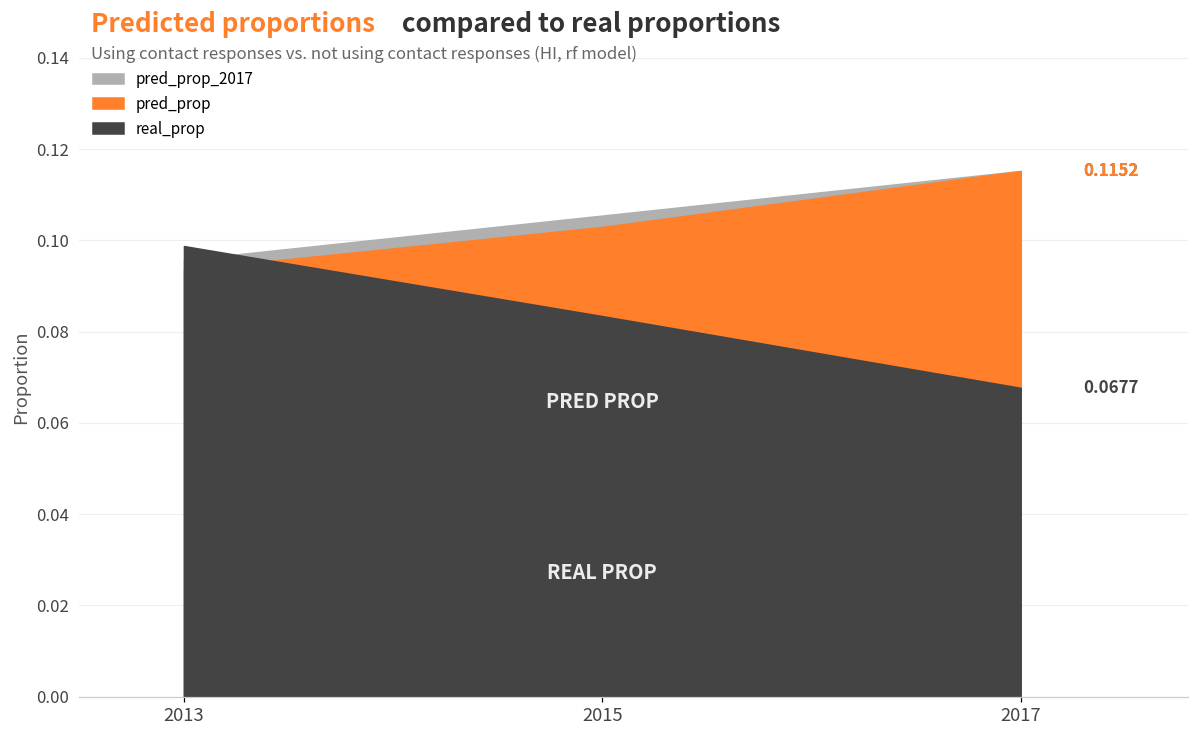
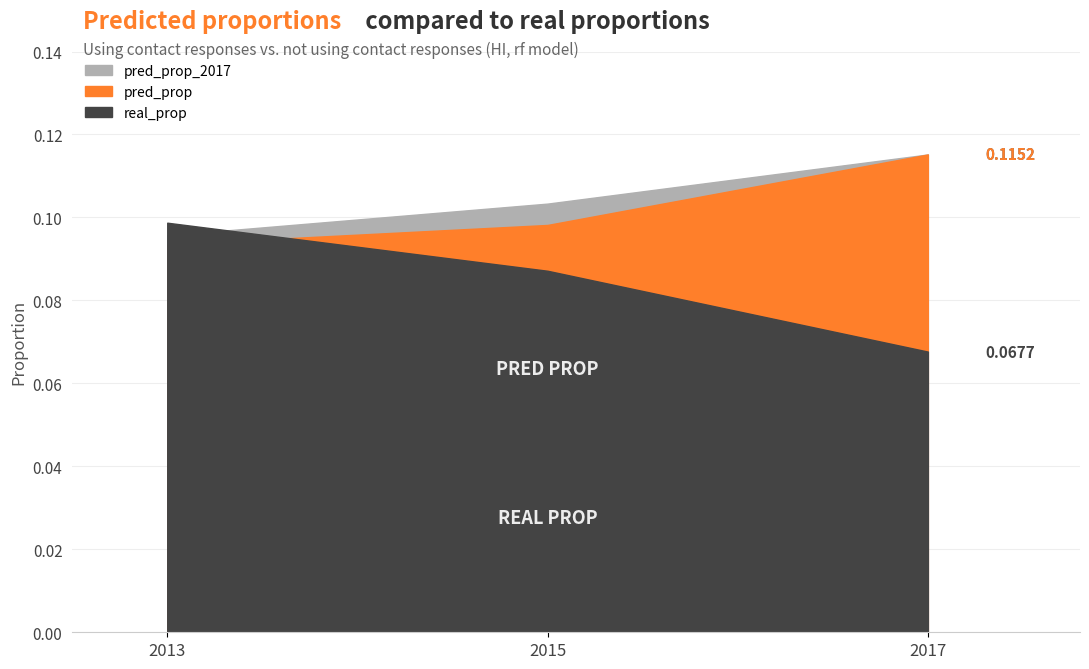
pred_prop_2017, 2015: 0.105 -> 0.103
pred_prop, 2015: 0.103 -> 0.098
real_prop, 2015: 0.083 -> 0.087
